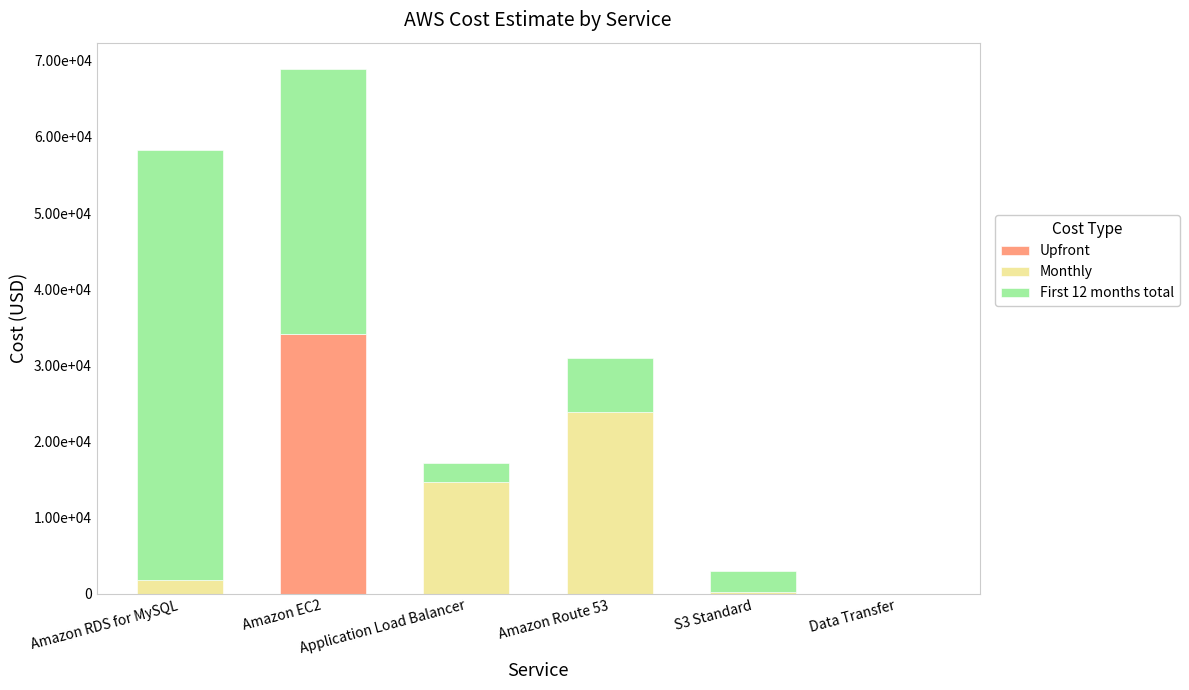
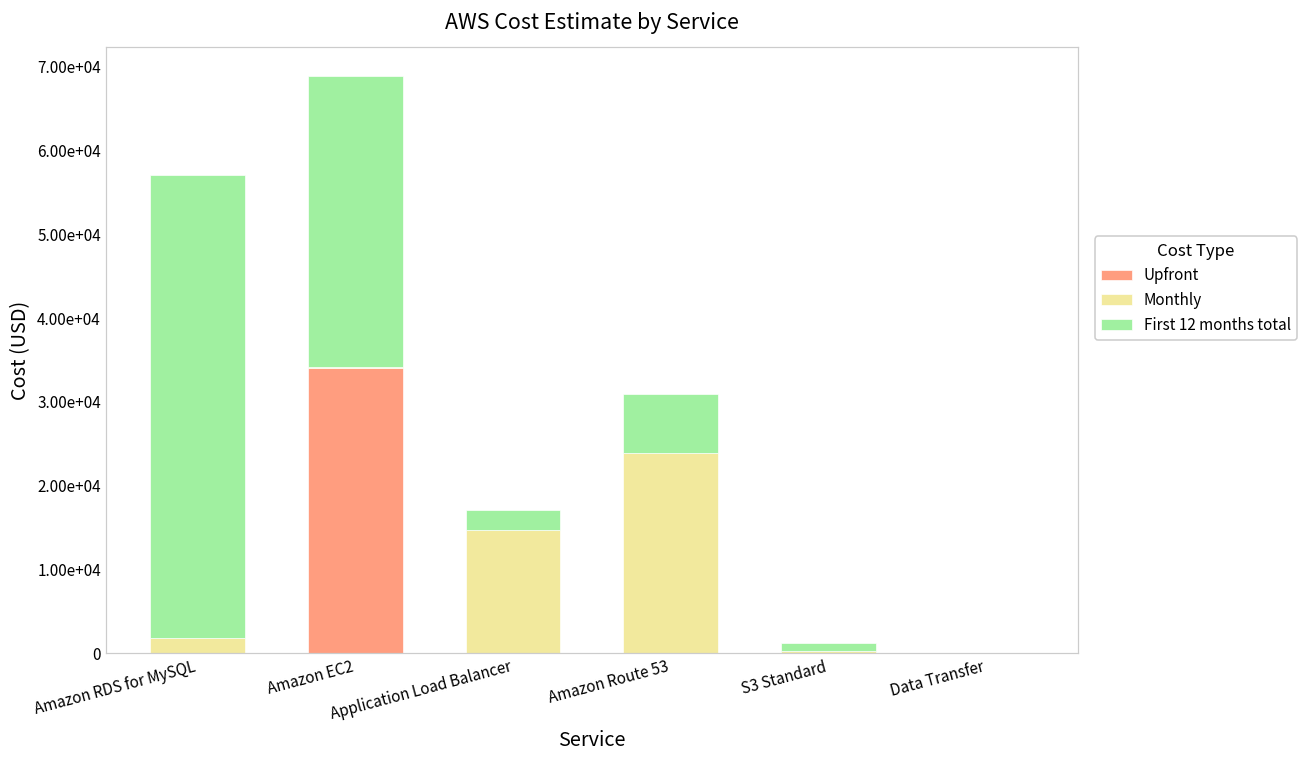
First 12 months total, Amazon RDS for MySQL: 56000 -> 55000
First 12 months total, S3 Standard: 3000 -> 1000
